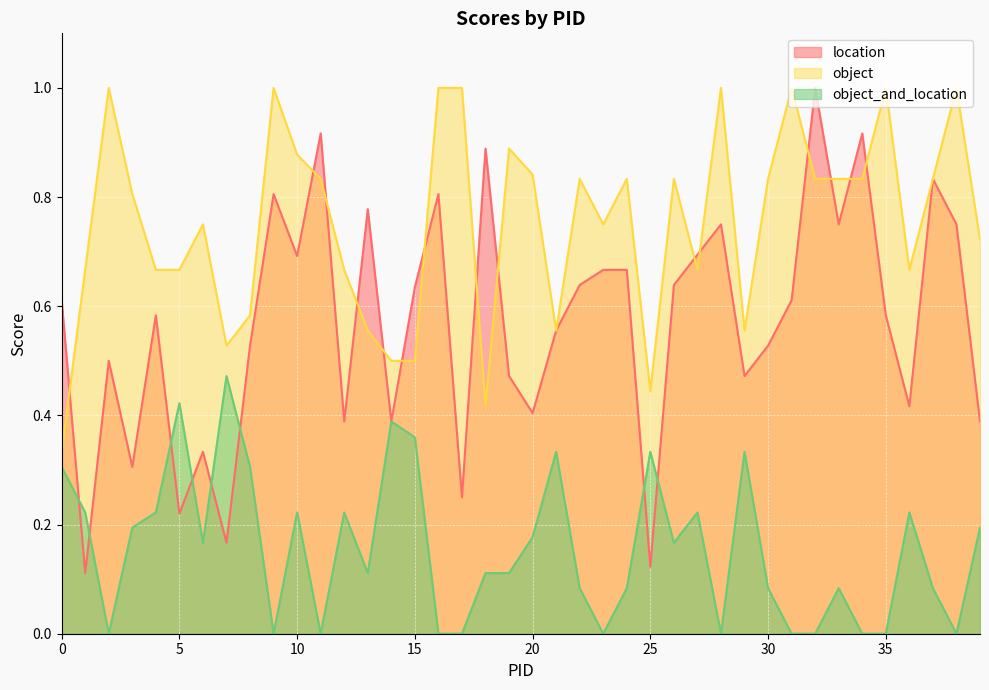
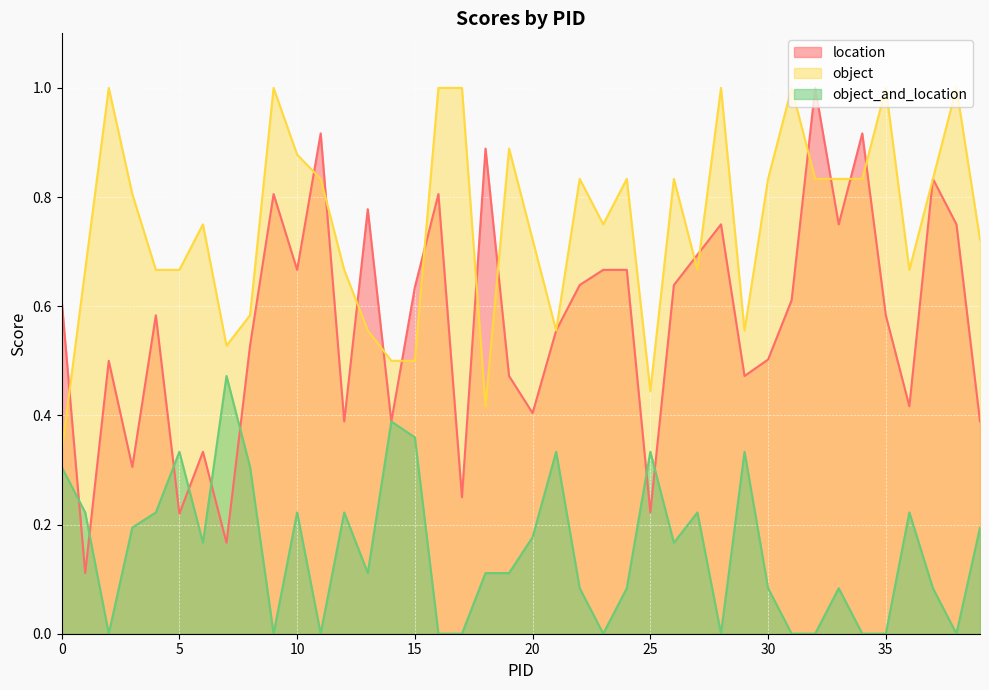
object_and_location, 5: 0.42 -> 0.33
location, 10: 0.69 -> 0.67
object, 20: 0.84 -> 0.72
location, 25: 0.12 -> 0.22
location, 30: 0.53 -> 0.50
